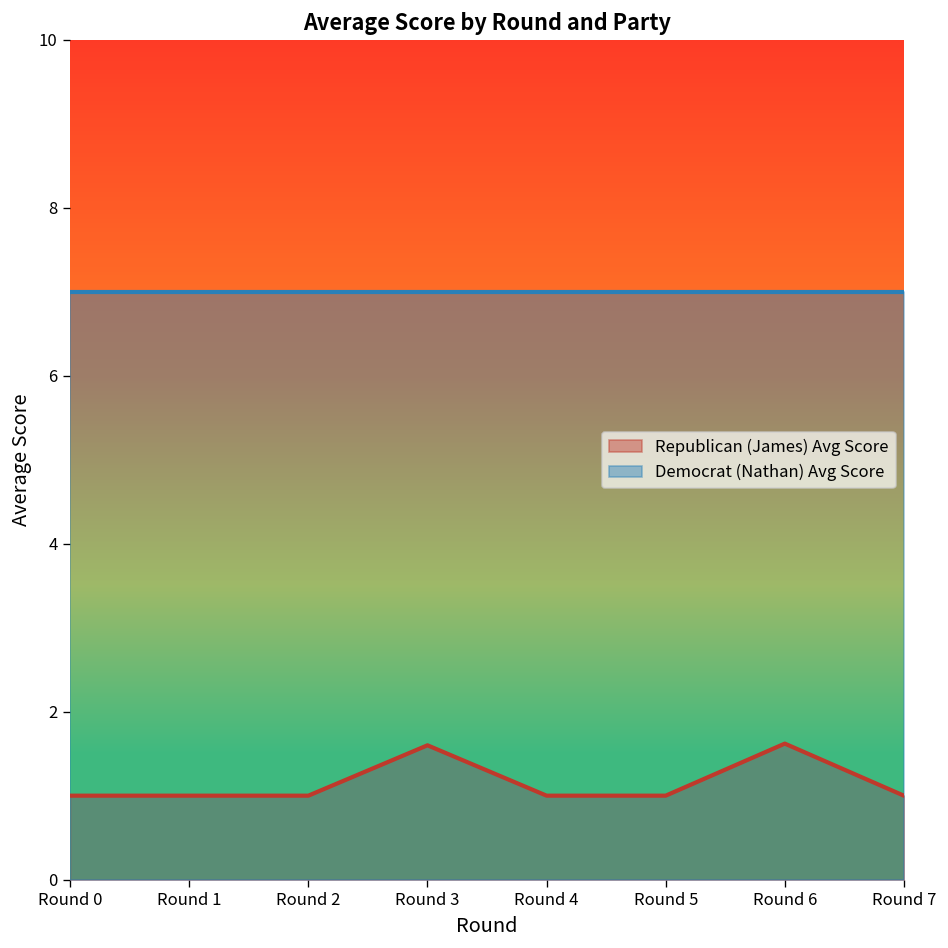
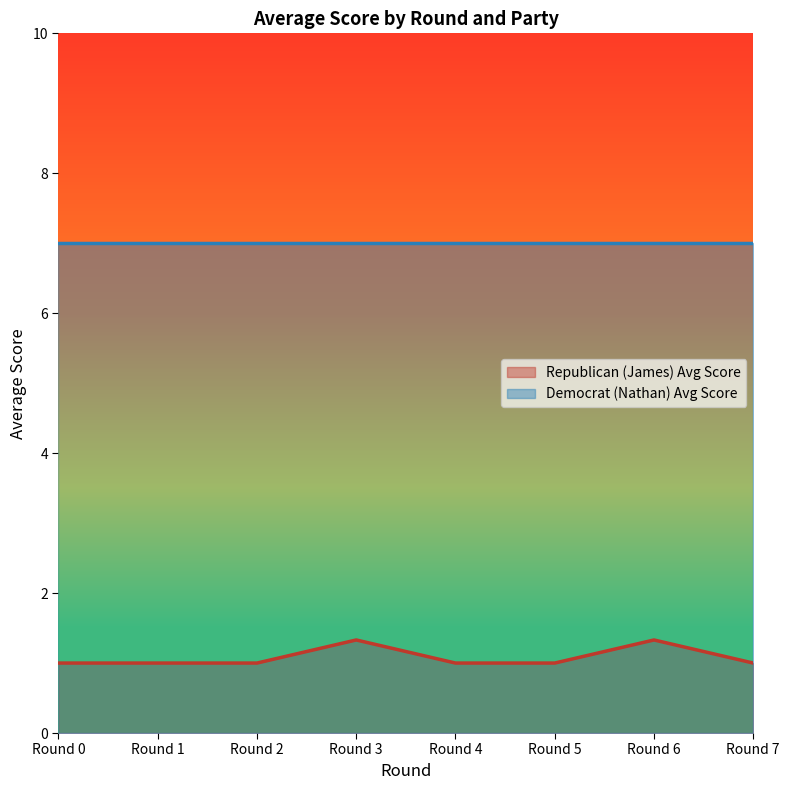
Republican (James) Avg Score, Round 3: 1.6 -> 1.3
Republican (James) Avg Score, Round 6: 1.6 -> 1.3
